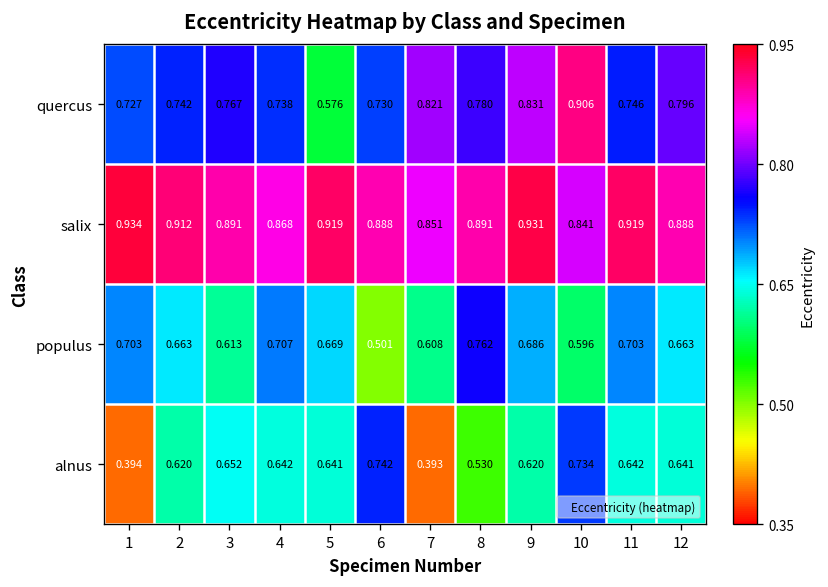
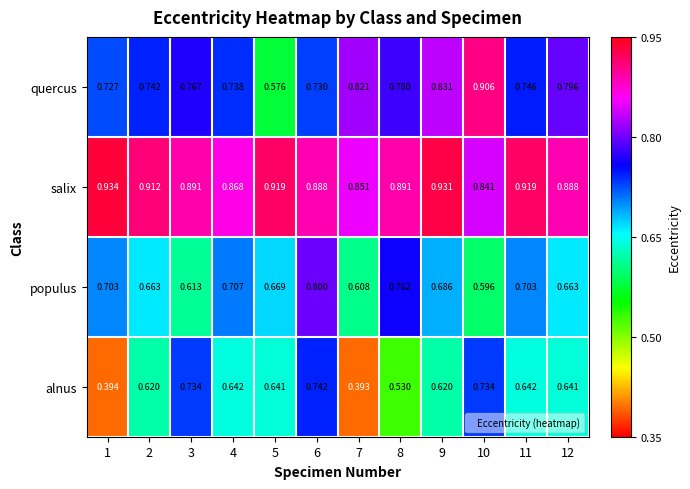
populus, 6: 0.501 -> 0.800
alnus, 3: 0.652 -> 0.734
